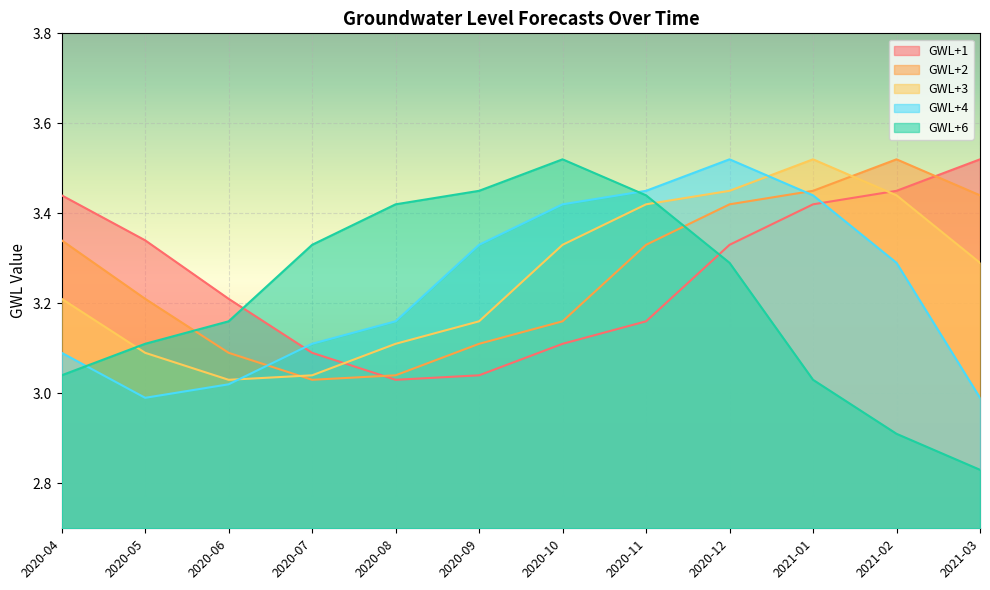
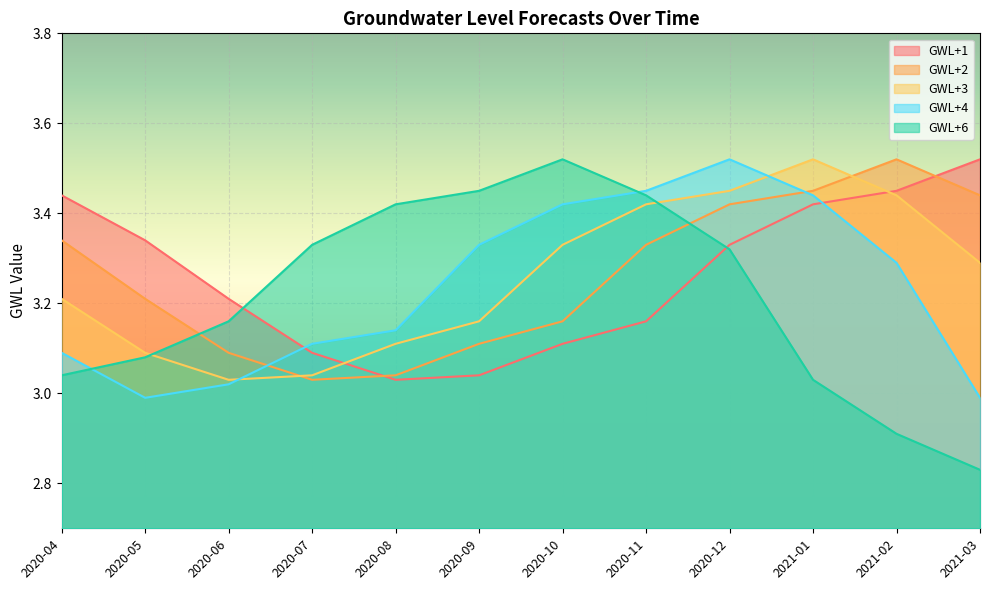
GWL+6, 2020-05: 3.11 -> 3.08
GWL+4, 2020-08: 3.16 -> 3.14
GWL+6, 2020-12: 3.29 -> 3.32
